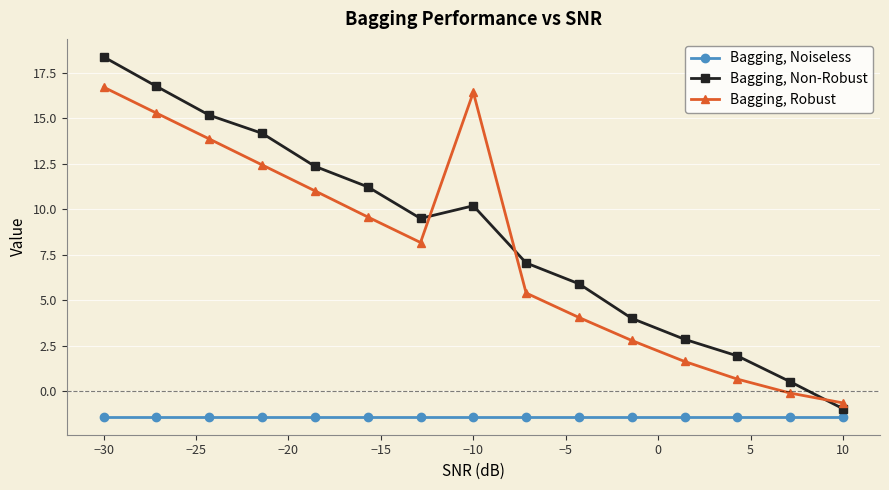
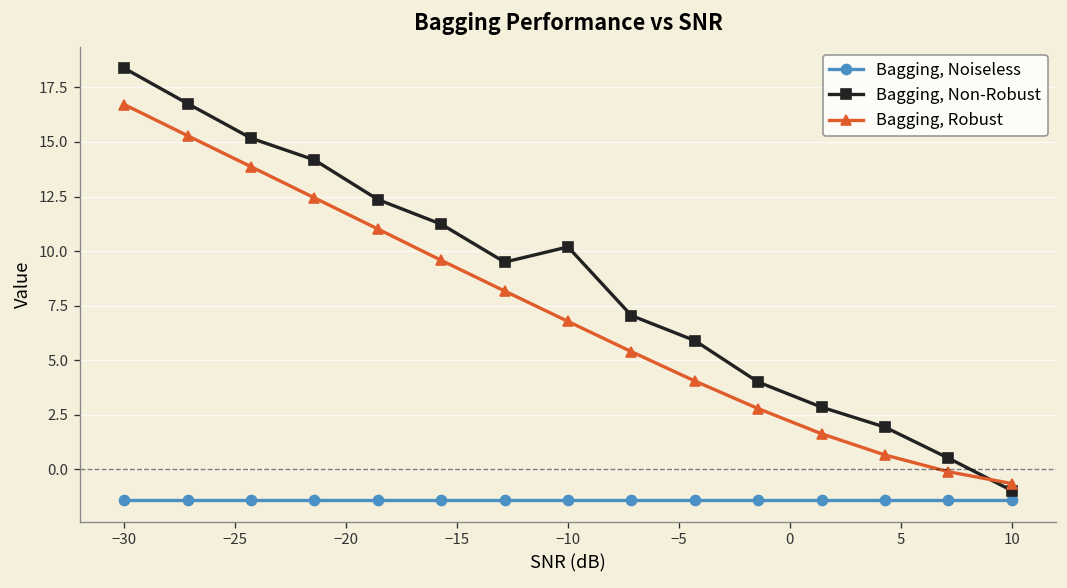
Bagging, Robust, −10: 16.4 -> 6.8
